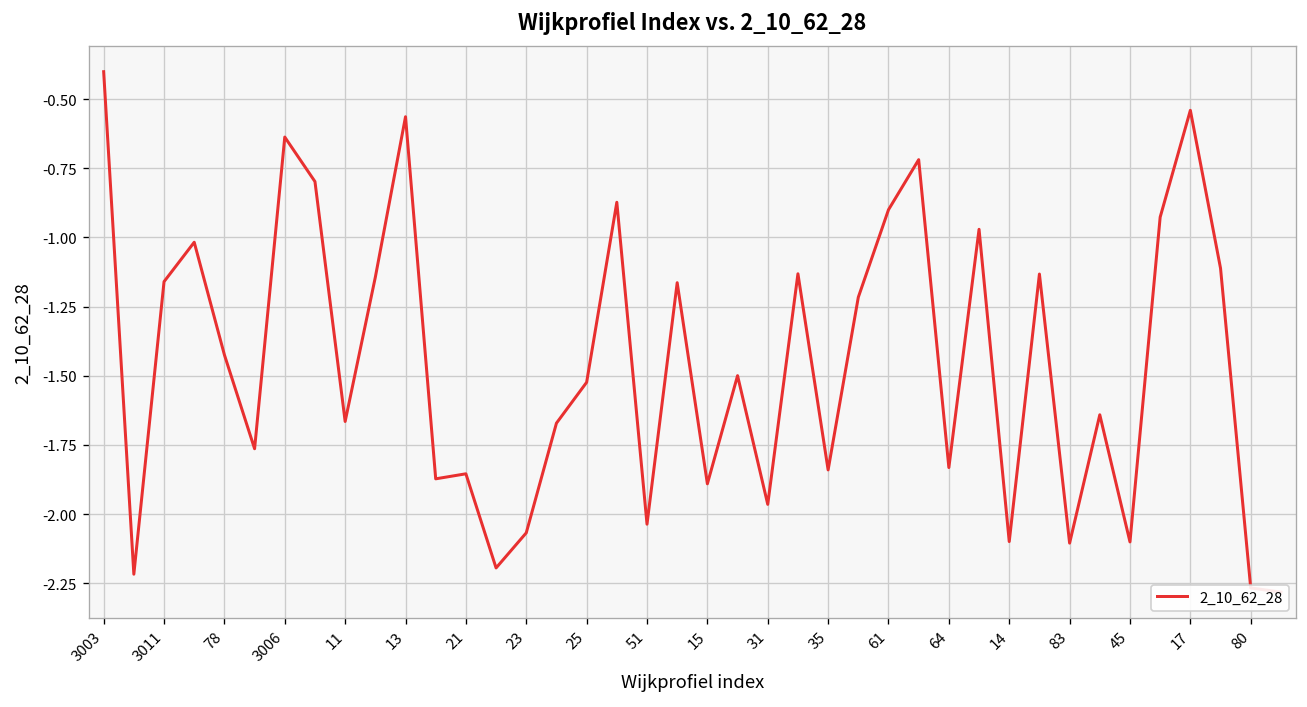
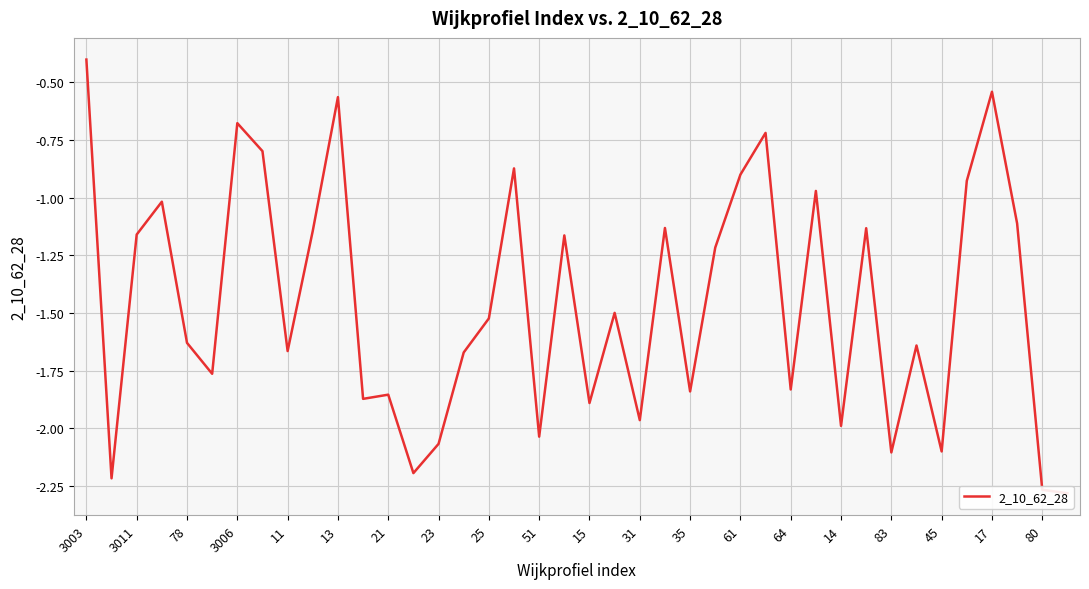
78: -1.42 -> -1.63
3006: -0.64 -> -0.68
14: -2.10 -> -1.99
